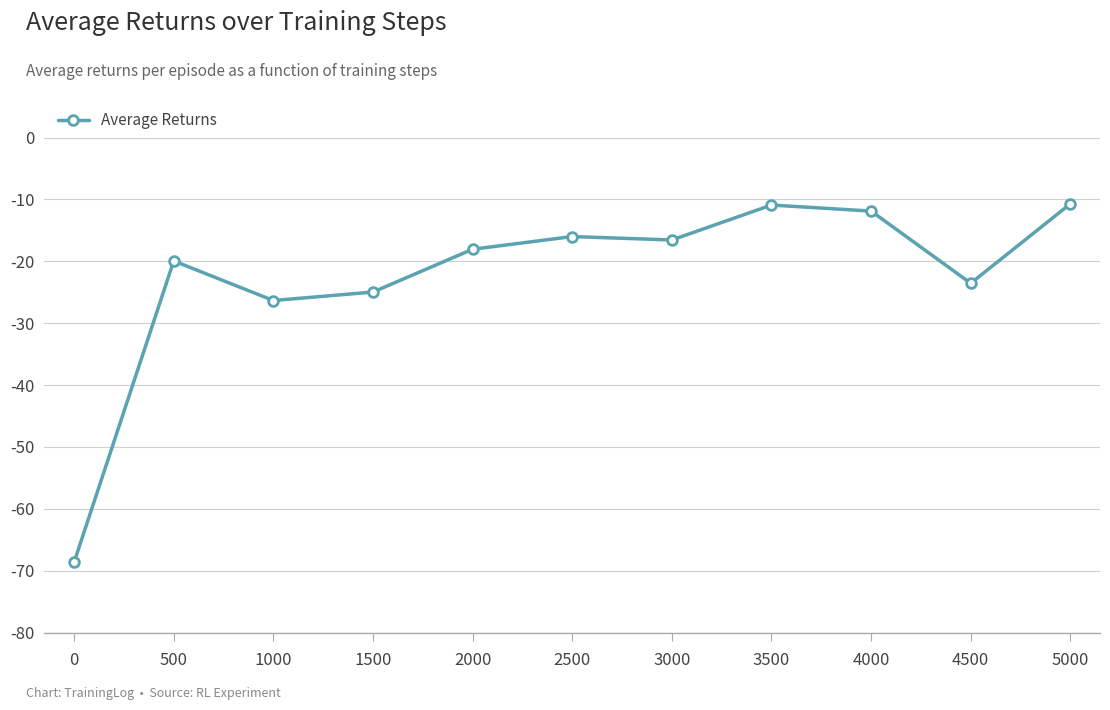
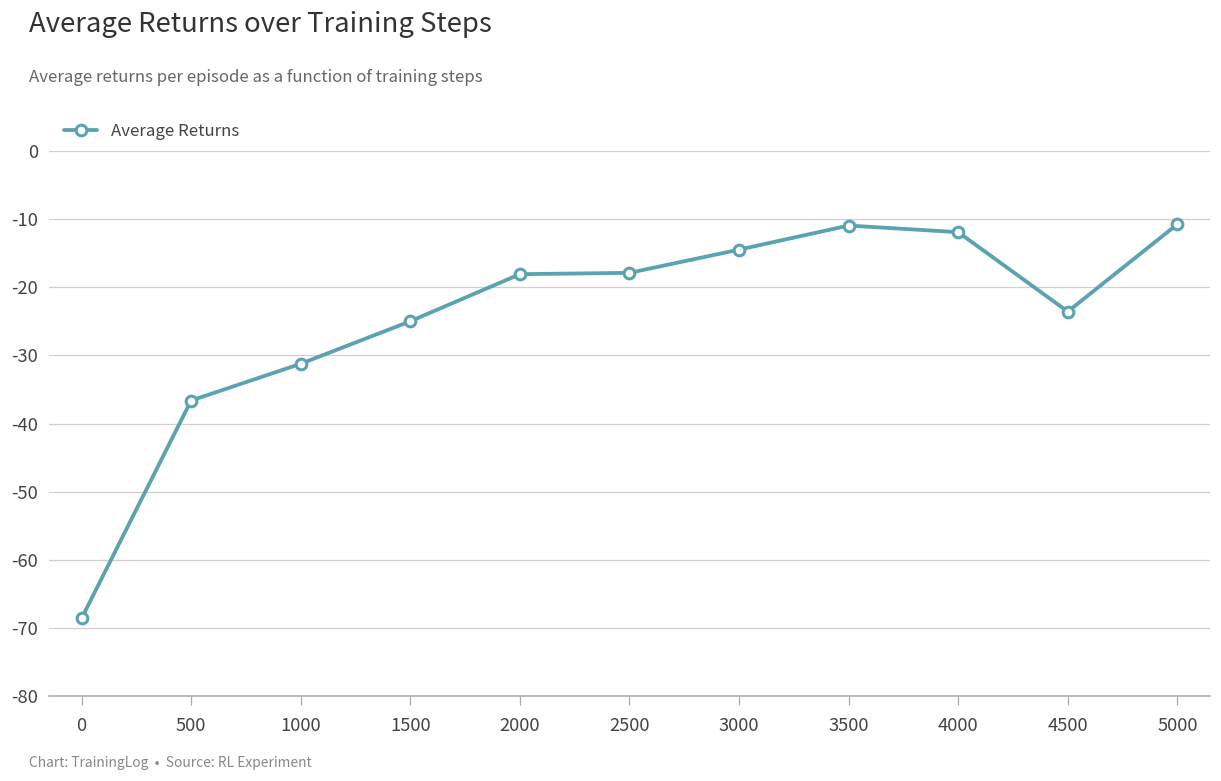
500: -20 -> -37
1000: -26 -> -31
2500: -16 -> -18
3000: -17 -> -14
